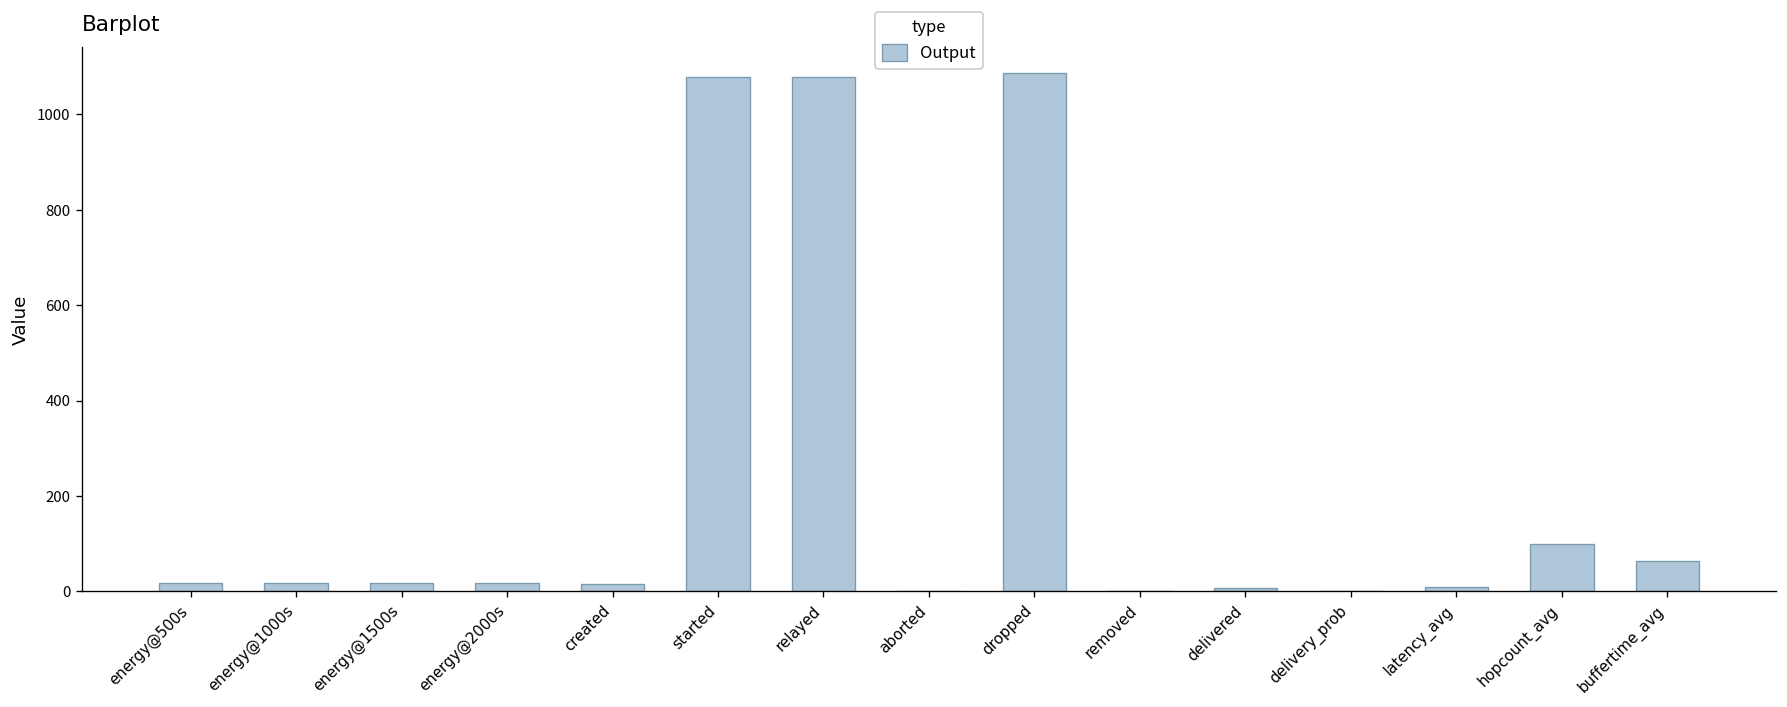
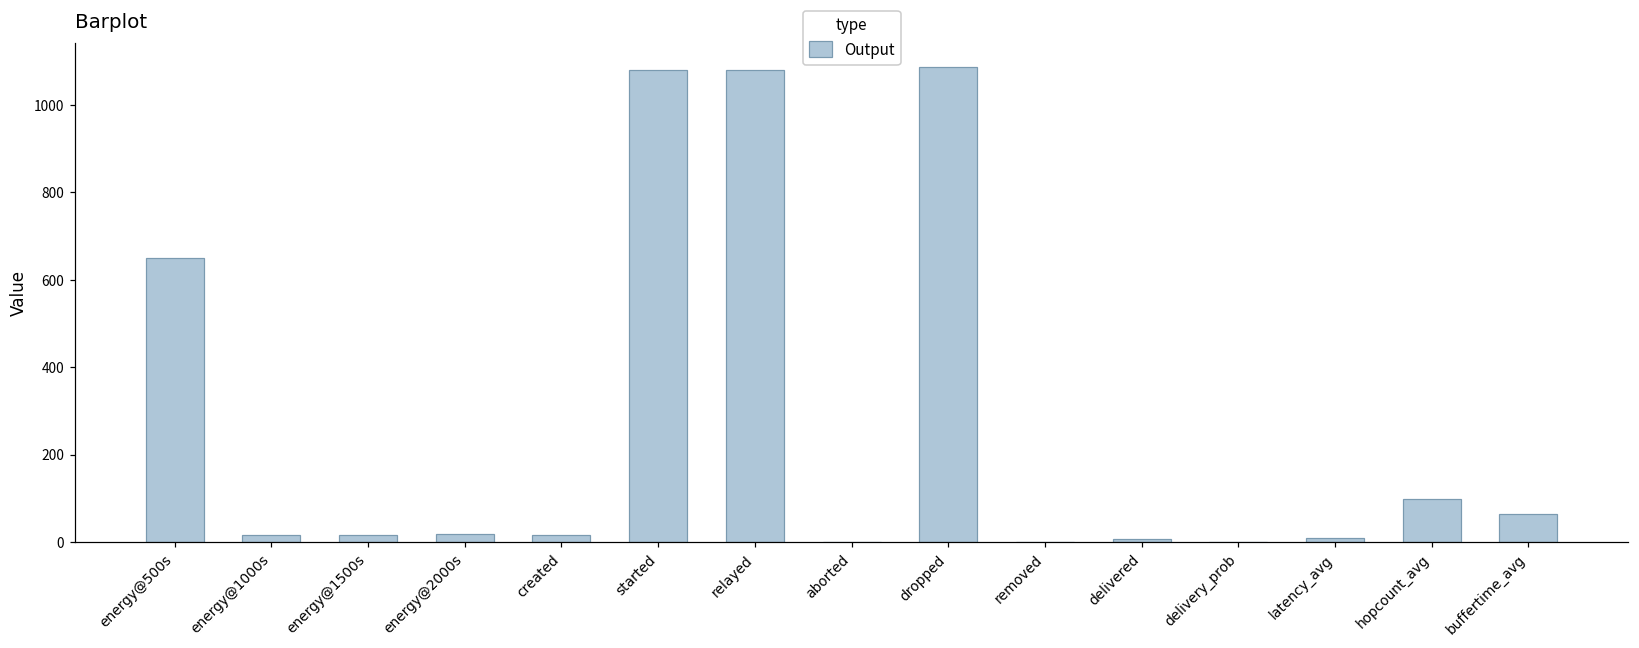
energy@500s: 20 -> 650
